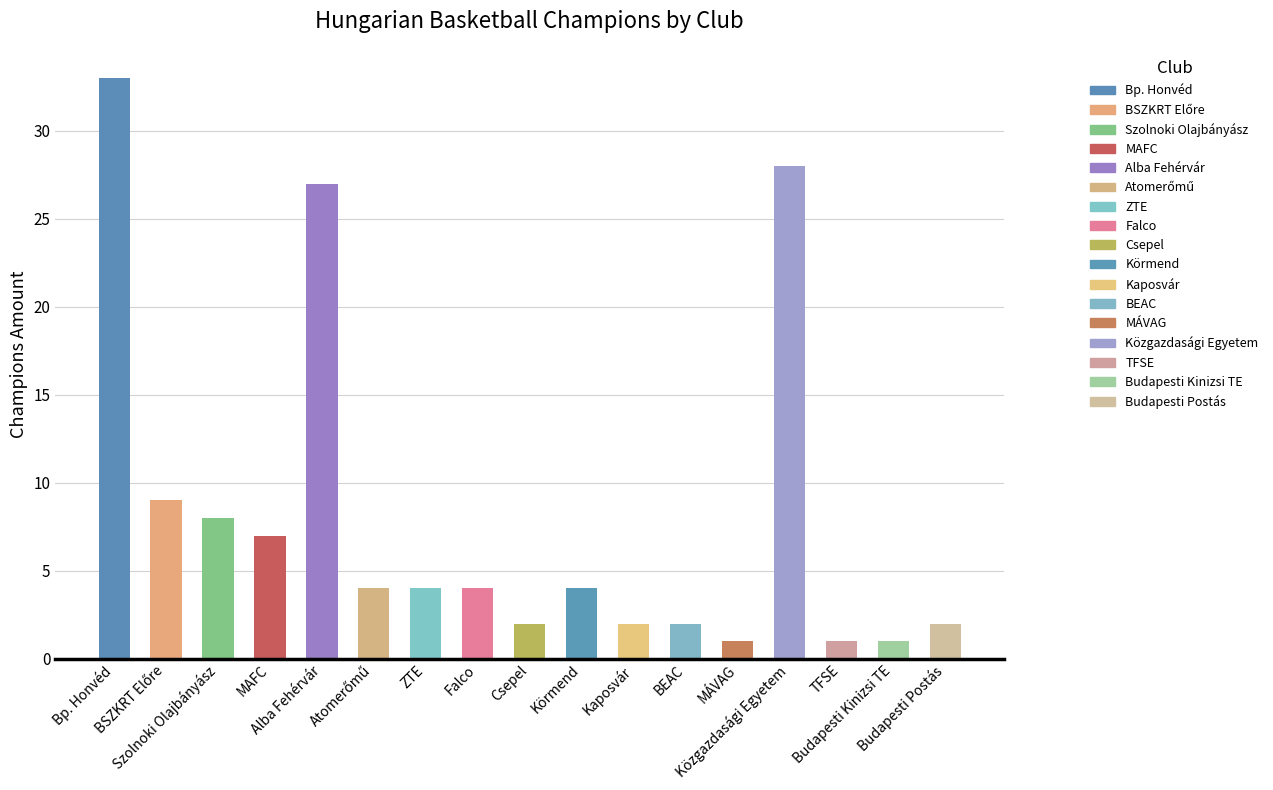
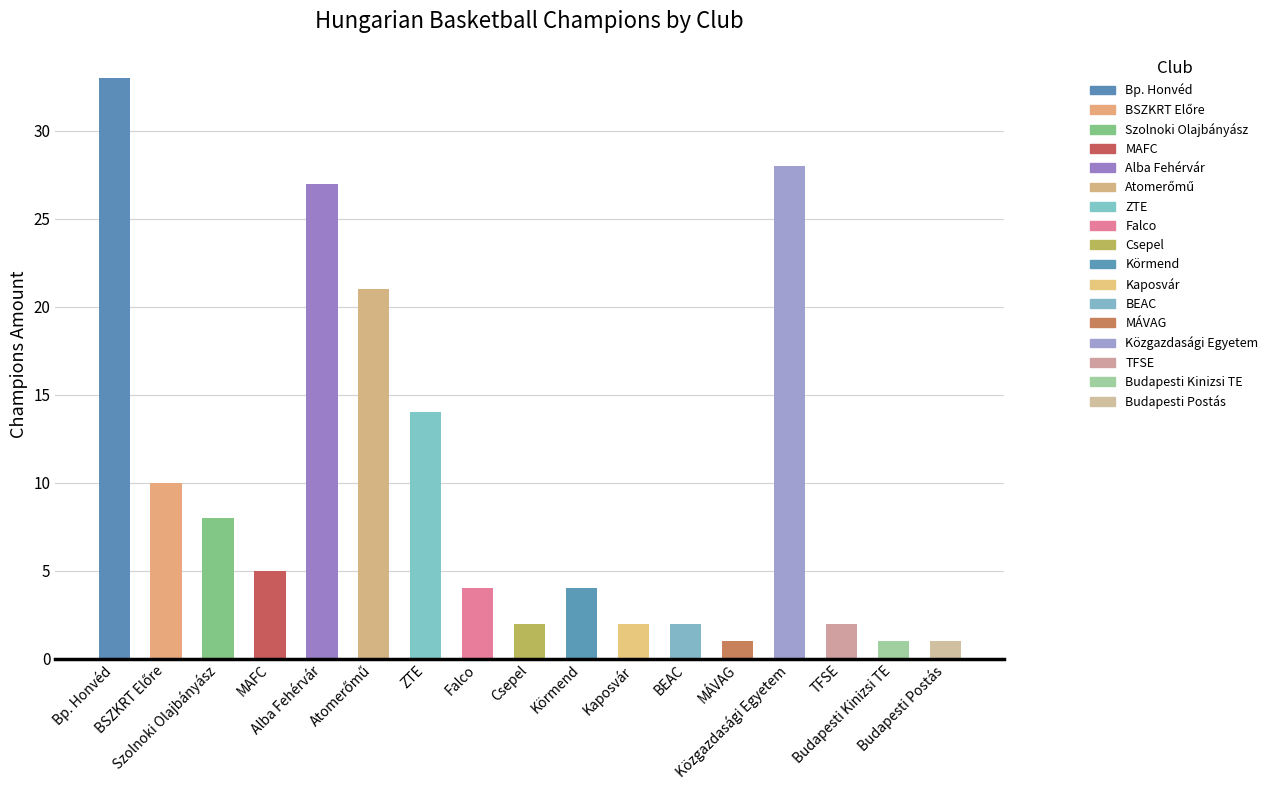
BSZKRT Előre: 9 -> 10
MAFC: 7 -> 5
Atomerőmű: 4 -> 21
ZTE: 4 -> 14
TFSE: 1 -> 2
Budapesti Postás: 2 -> 1
